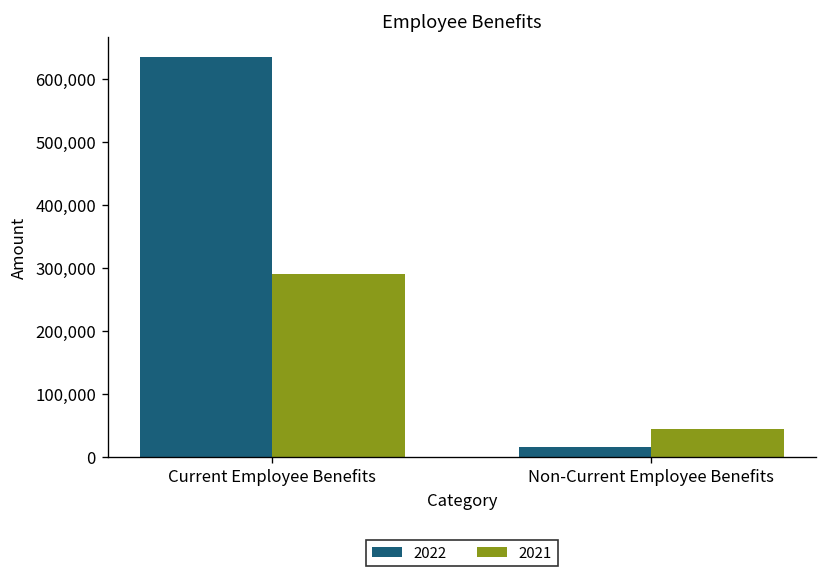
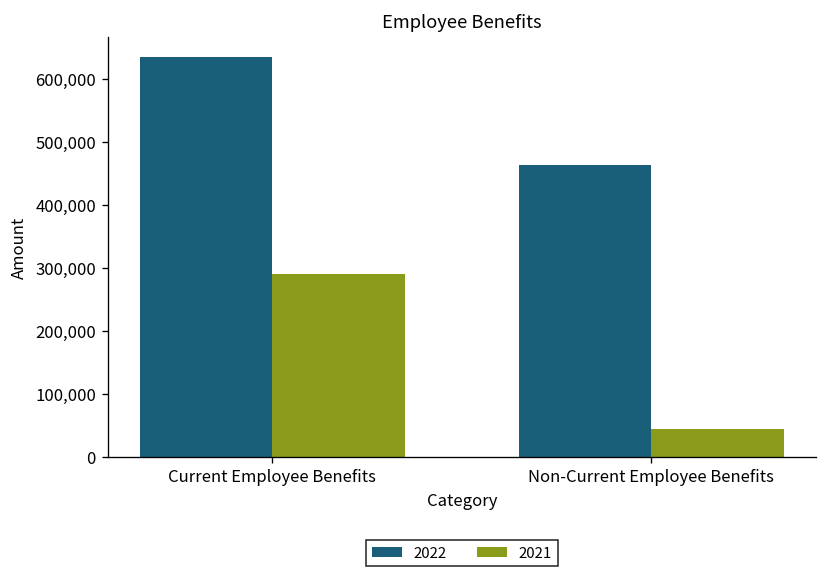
2022, Non-Current Employee Benefits: 20,000 -> 460,000
